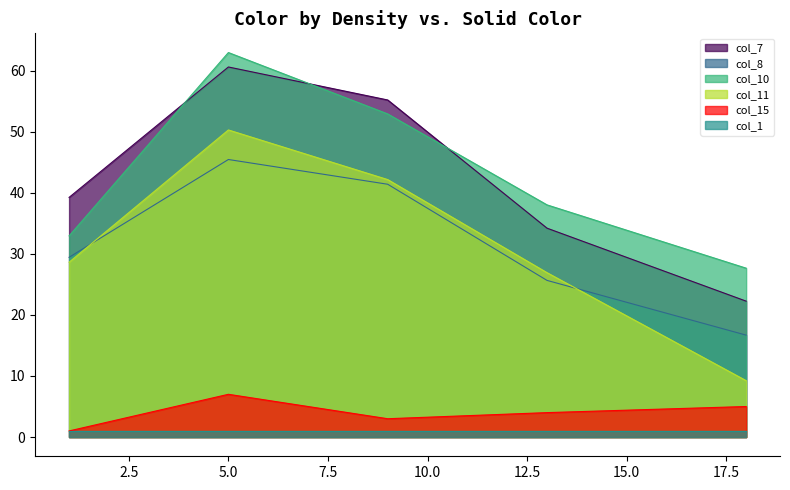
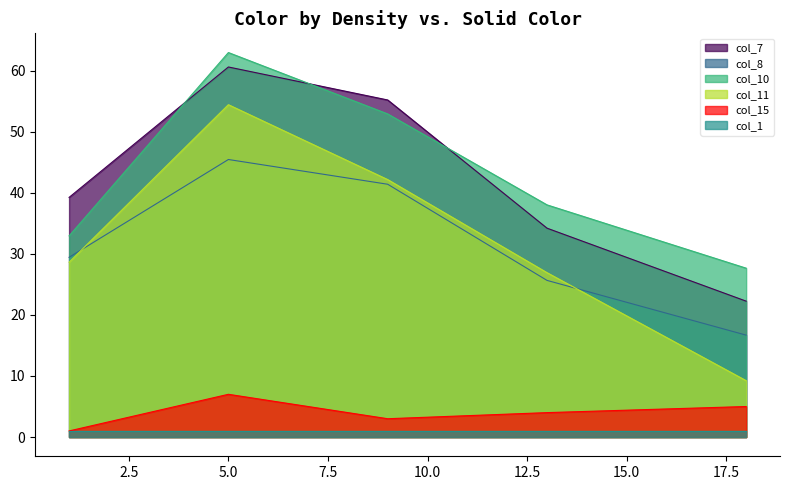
col_11, 5.0: 50 -> 54
